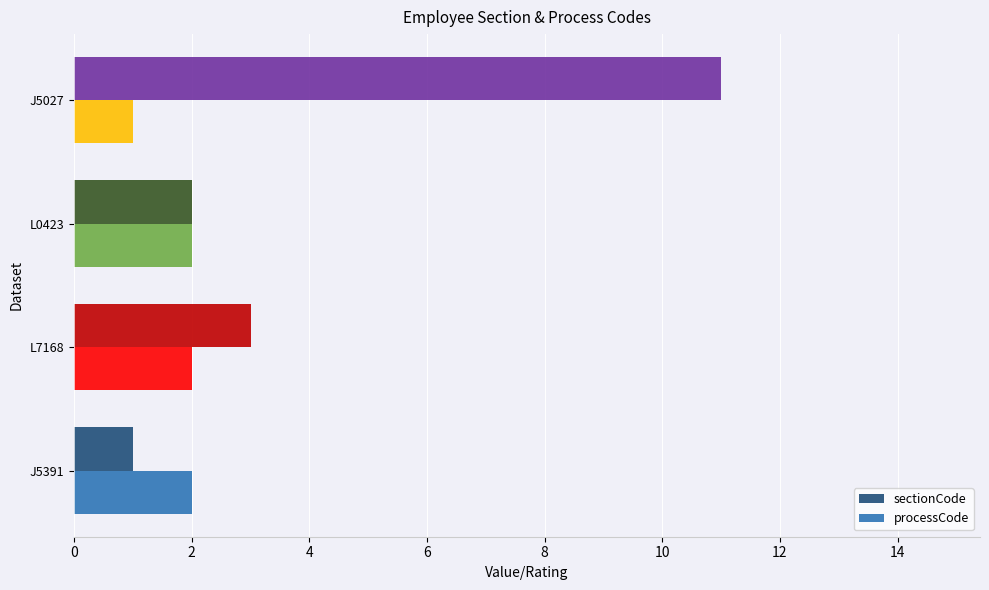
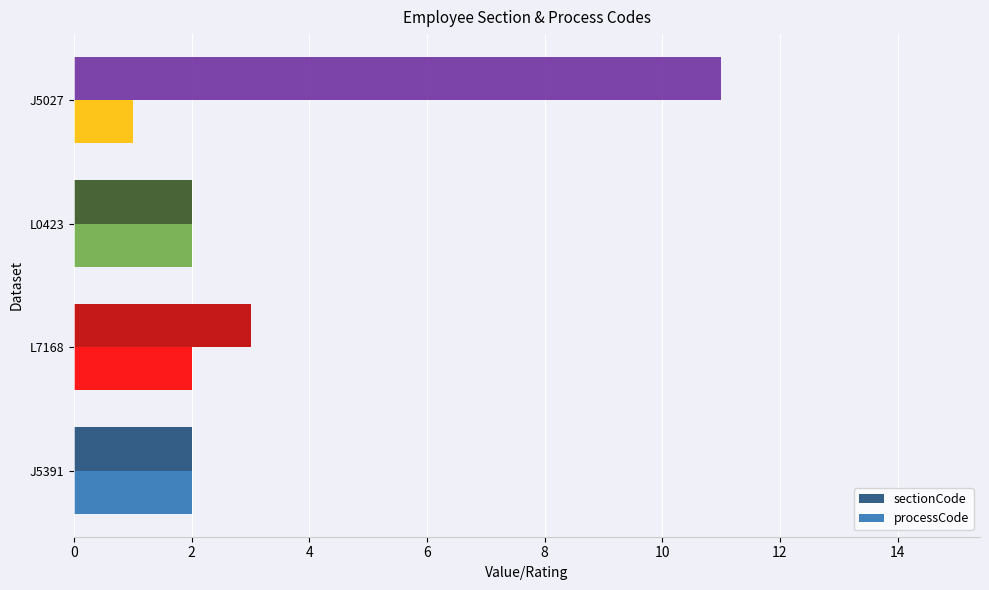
sectionCode, J5391: 1 -> 2
